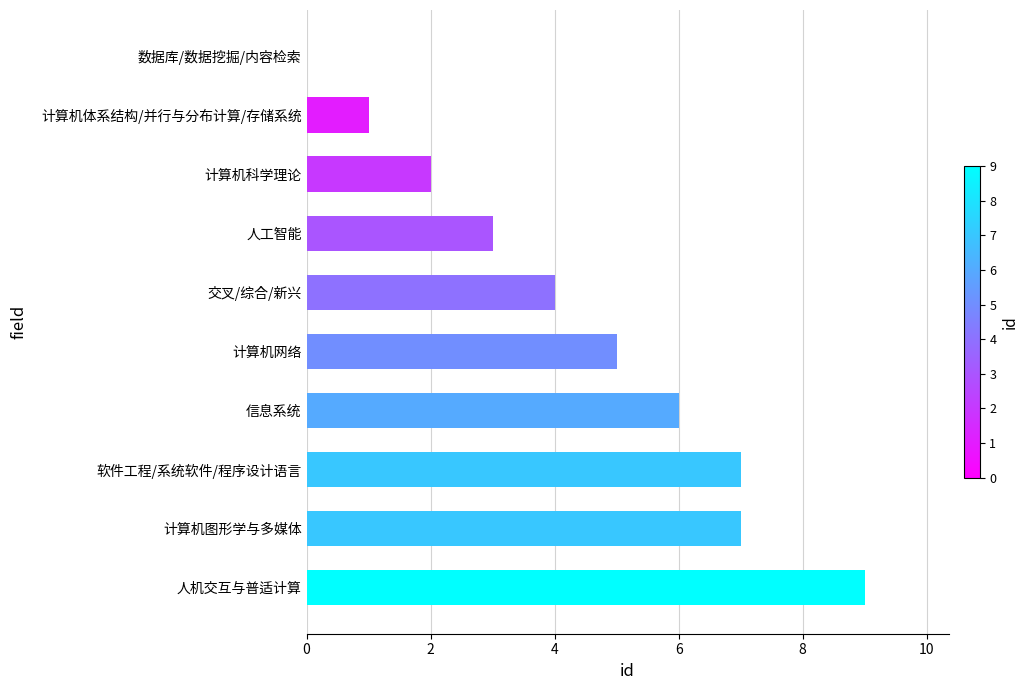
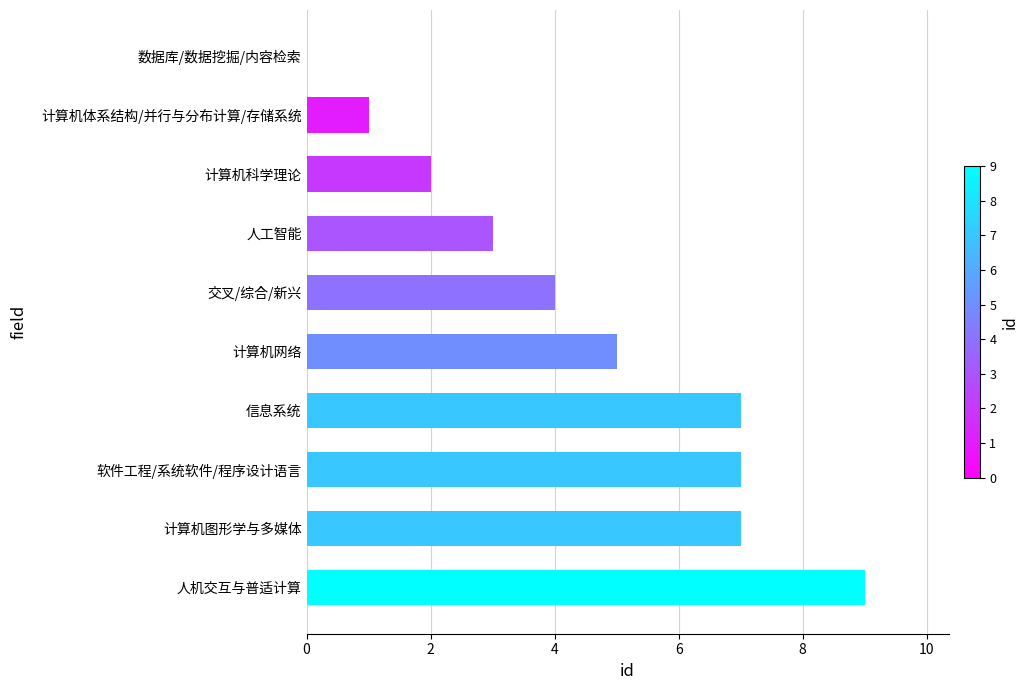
信息系统: 6 -> 7
